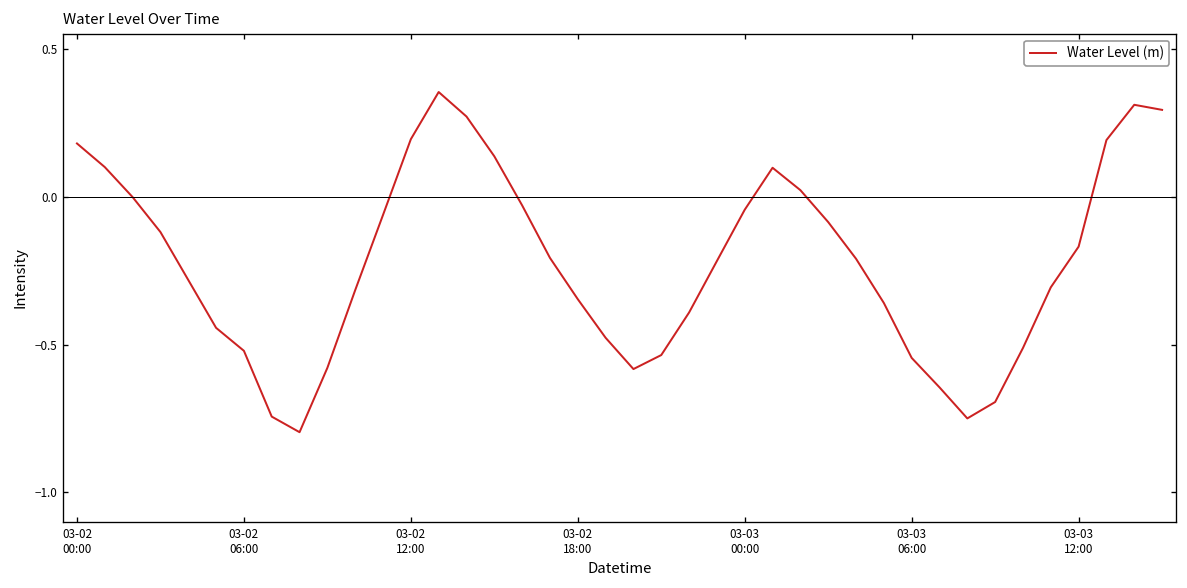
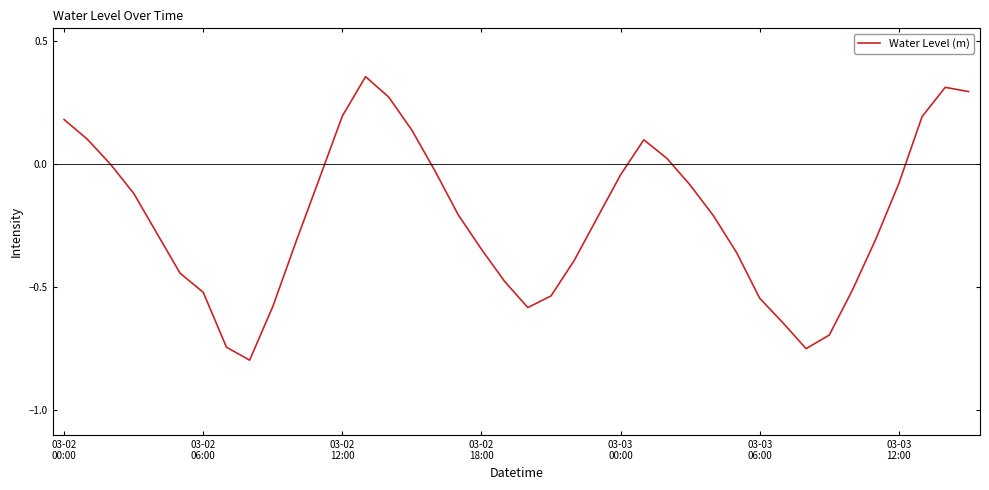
03-03 12:00: -0.17 -> -0.08
